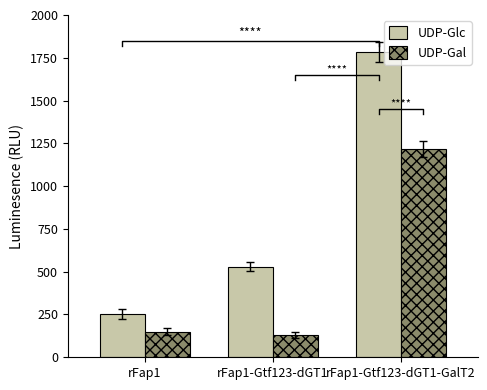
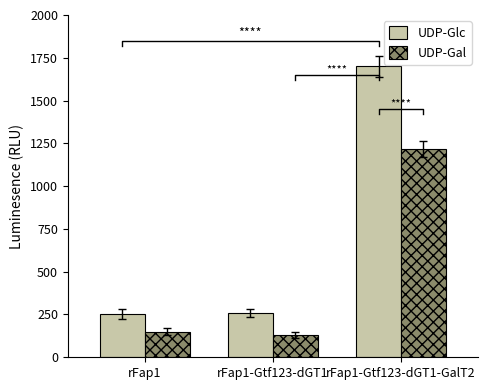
UDP-Glc, rFap1-Gtf123-dGT1: 530 -> 260
UDP-Glc, rFap1-Gtf123-dGT1-GalT2: 1780 -> 1700
